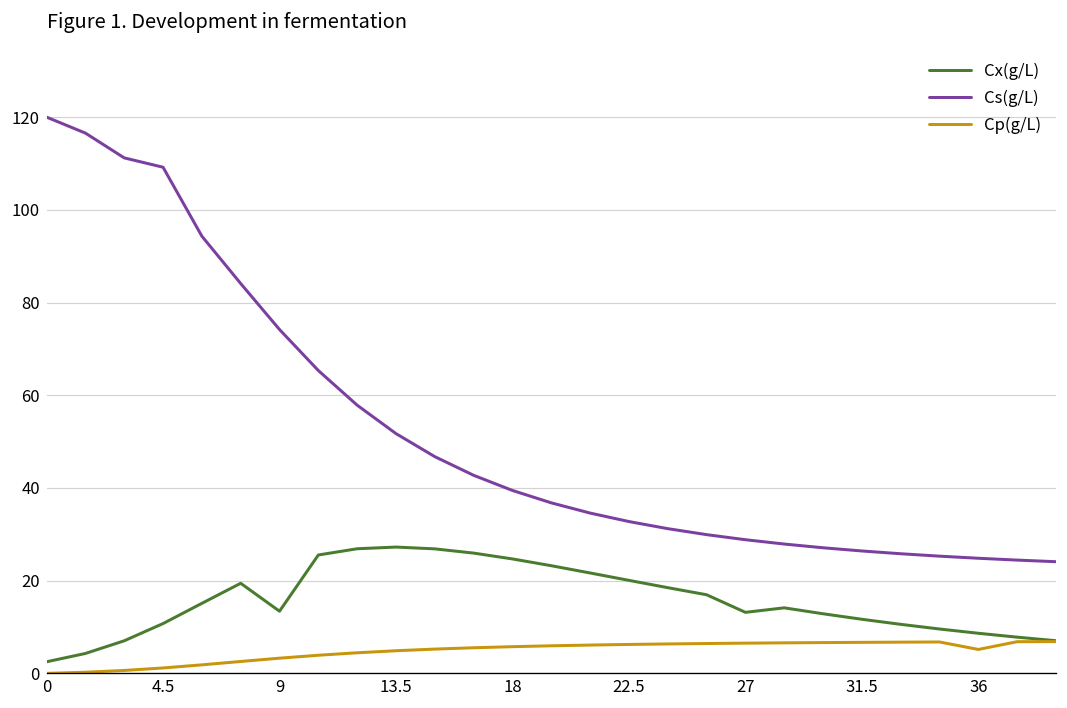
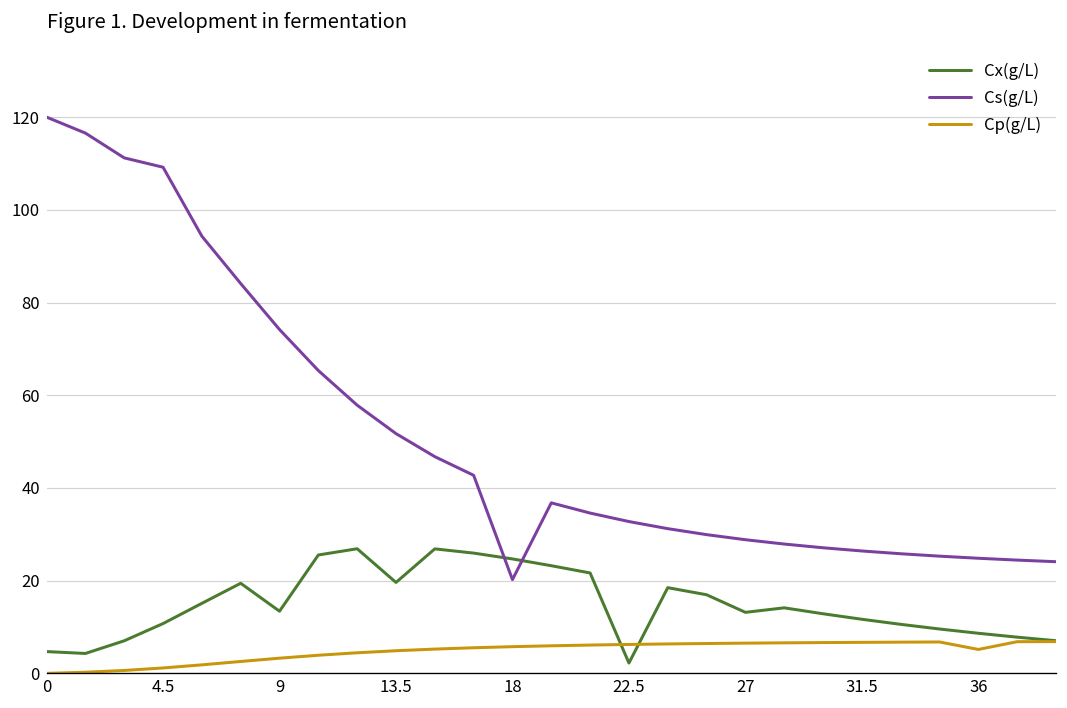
Cx(g/L), 0: 3 -> 5
Cx(g/L), 13.5: 27 -> 20
Cs(g/L), 18: 39 -> 20
Cx(g/L), 22.5: 20 -> 2
